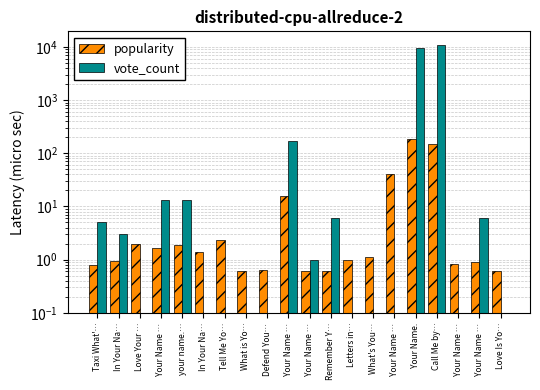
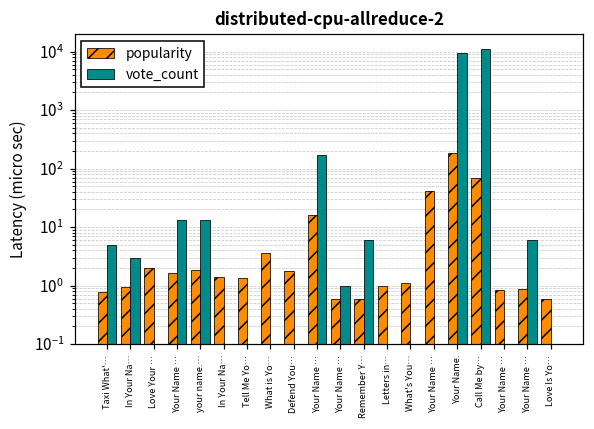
popularity, Tell Me Yo…: 2 -> 1.4
popularity, What is Yo…: 0.6 -> 4
popularity, Defend You…: 0.6 -> 1.8
popularity, Call Me by…: 150 -> 70
